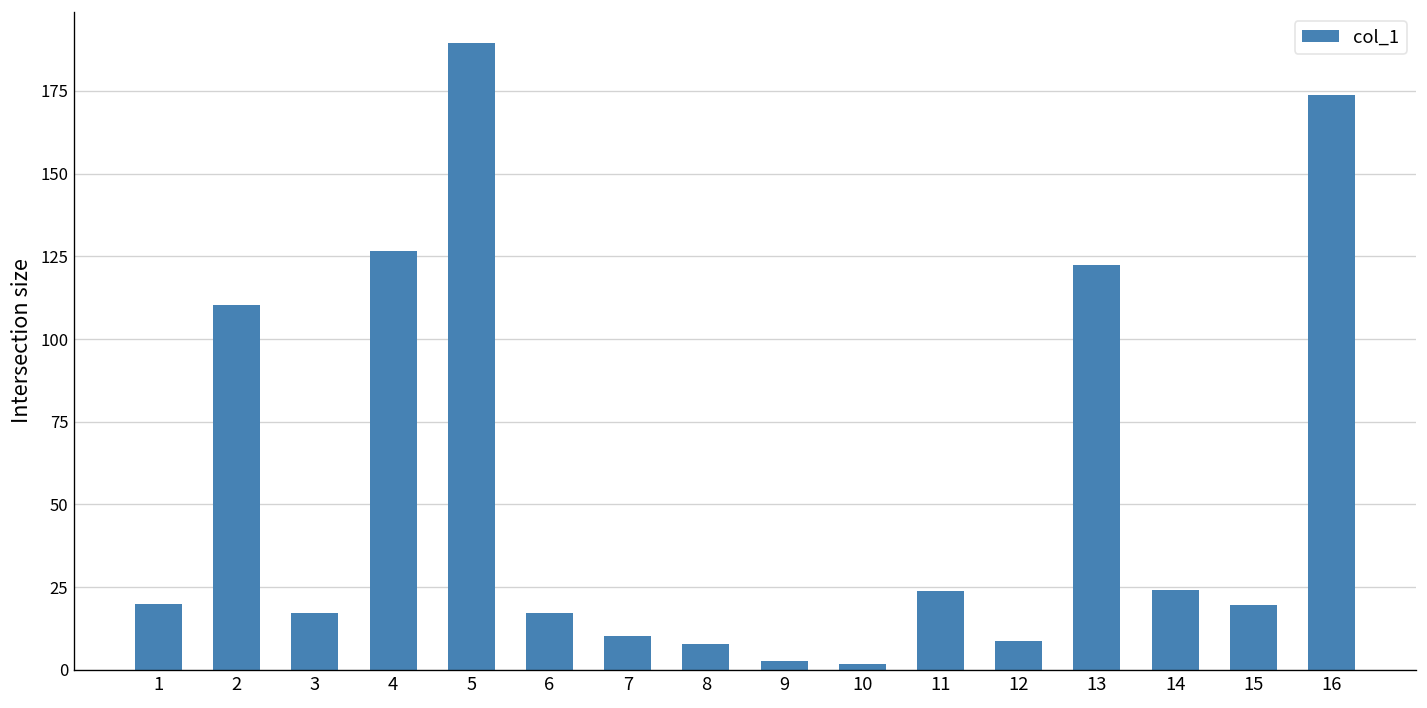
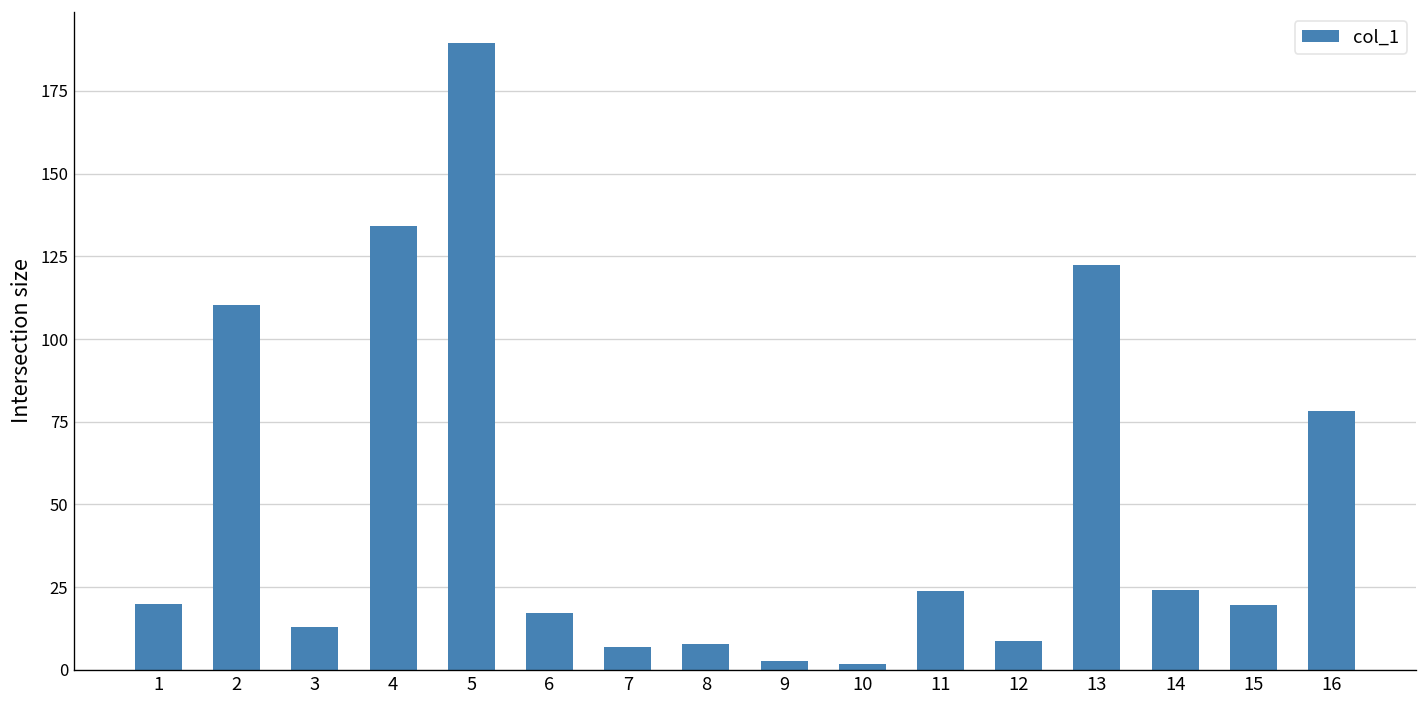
3: 17 -> 13
4: 127 -> 134
7: 10 -> 7
16: 174 -> 78
